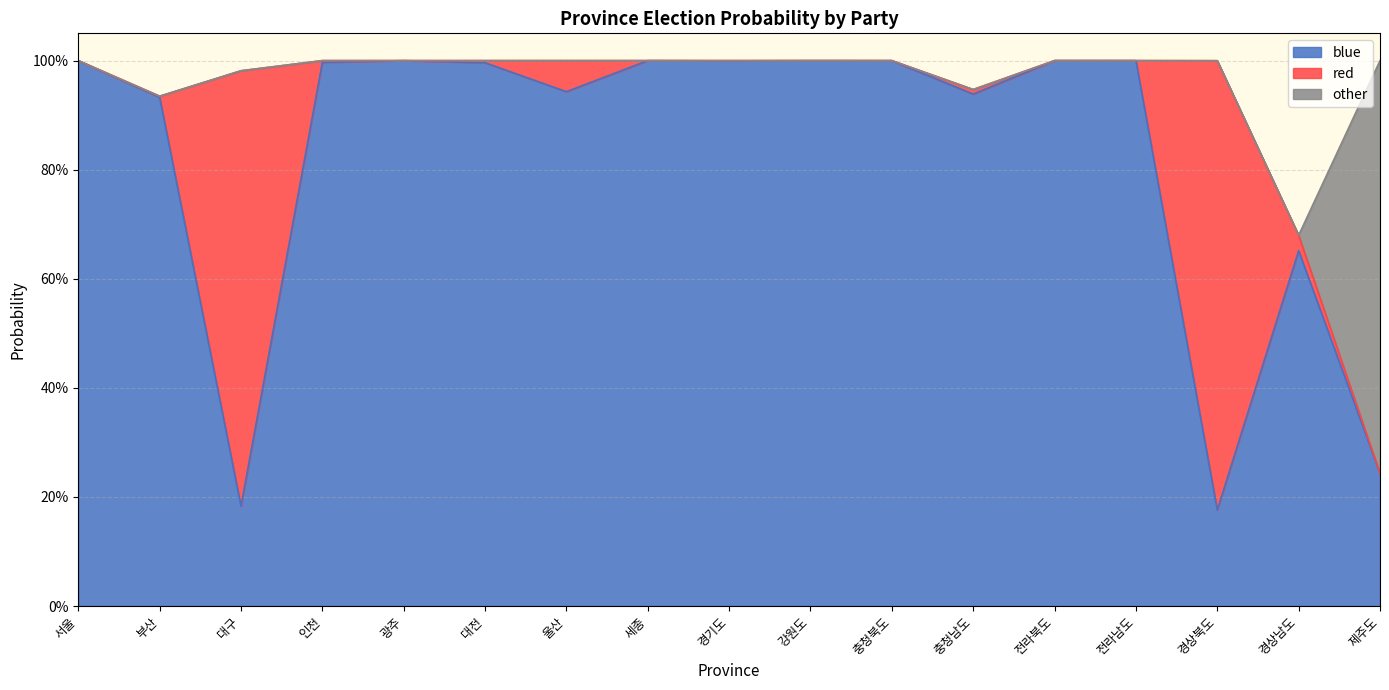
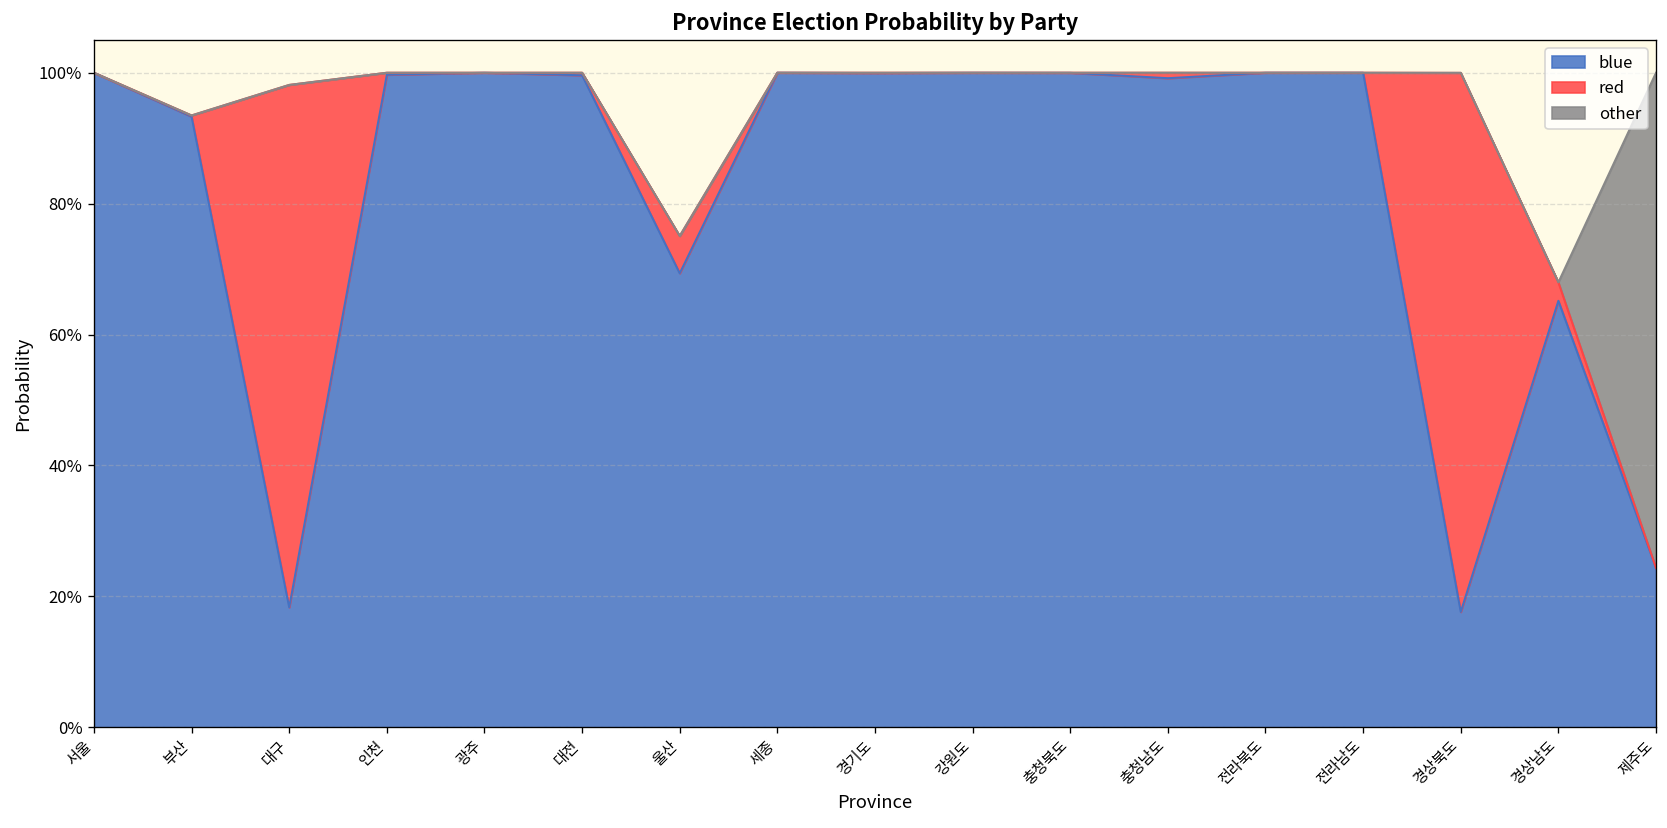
blue, 울산: 94% -> 69%
blue, 충청남도: 94% -> 99%
